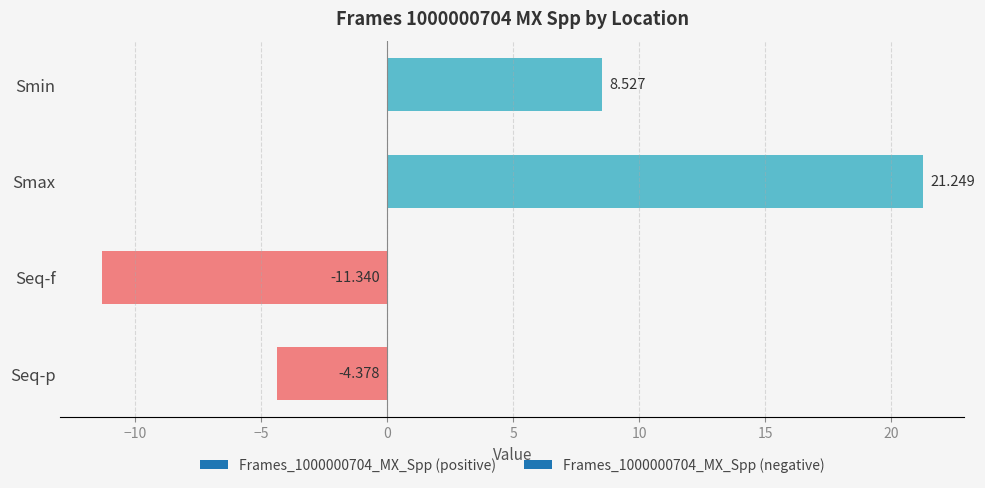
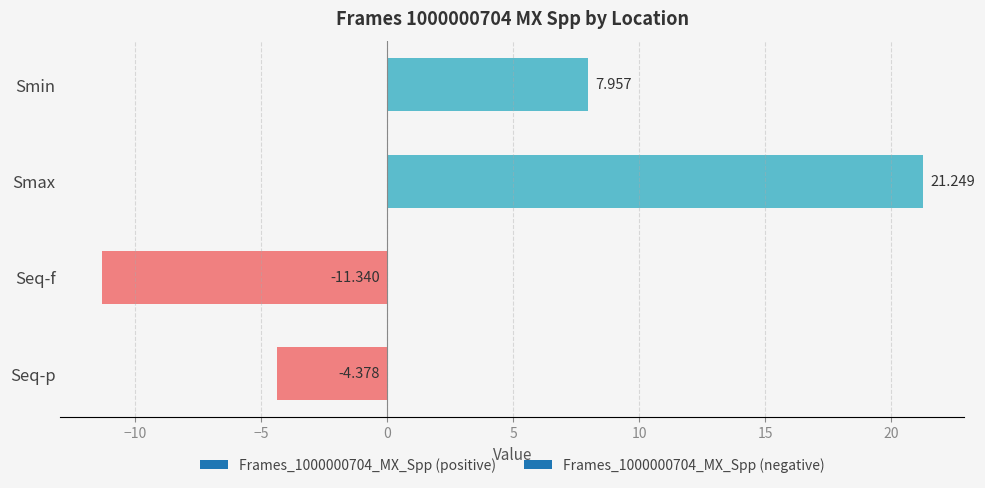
Smin: 8.527 -> 7.957
